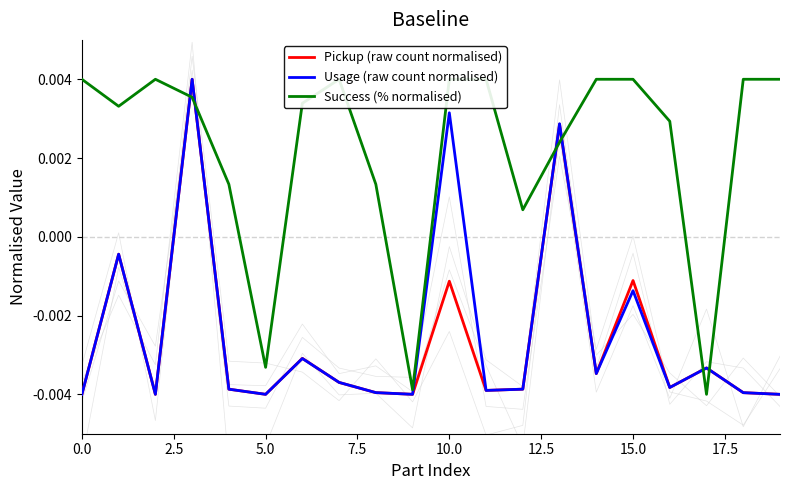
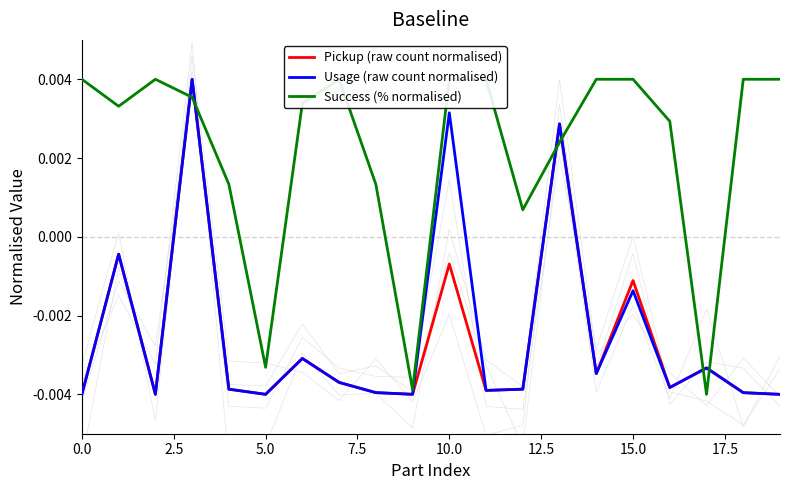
Pickup (raw count normalised), 10.0: -0.0011 -> -0.0007
